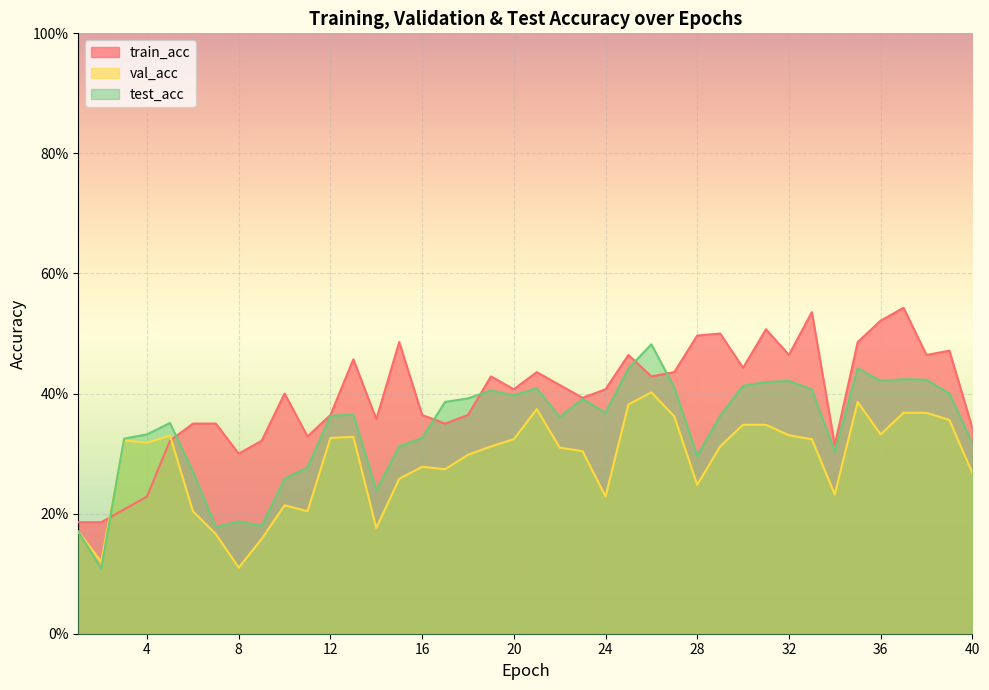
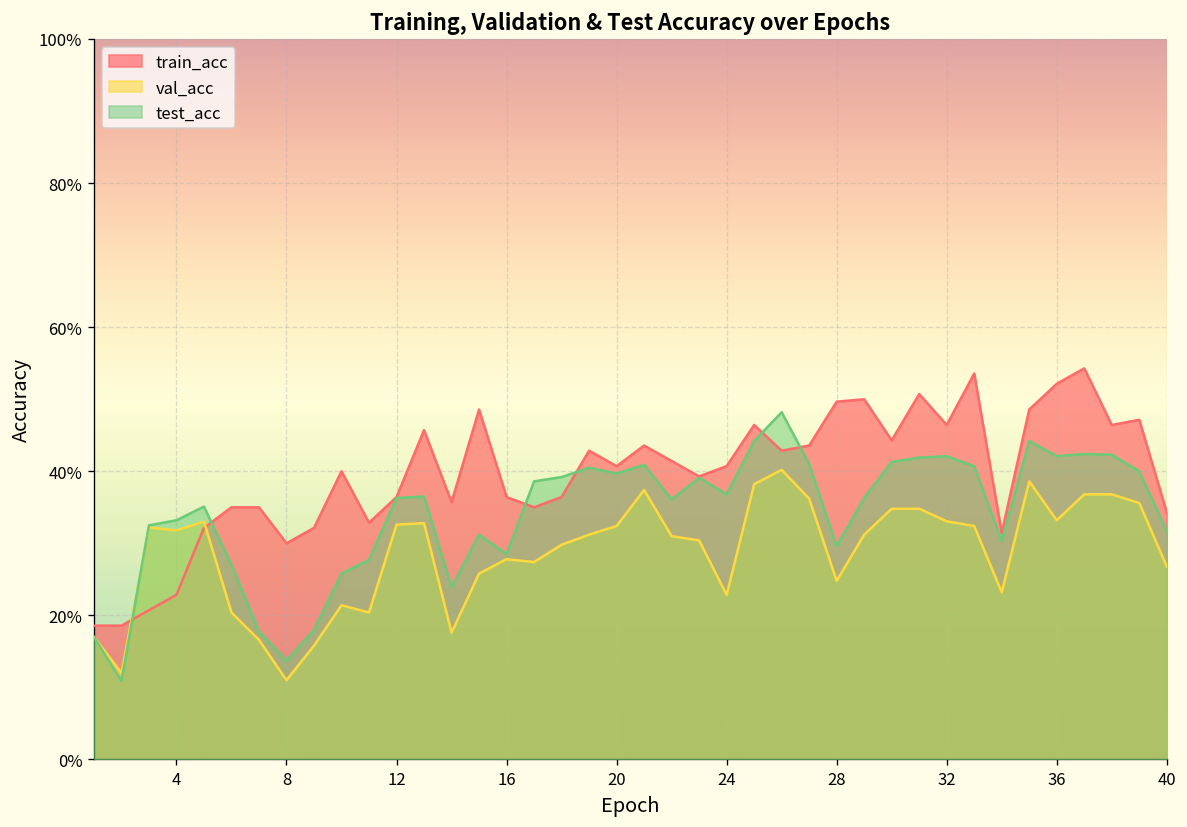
test_acc, 8: 19% -> 14%
test_acc, 16: 33% -> 28%
